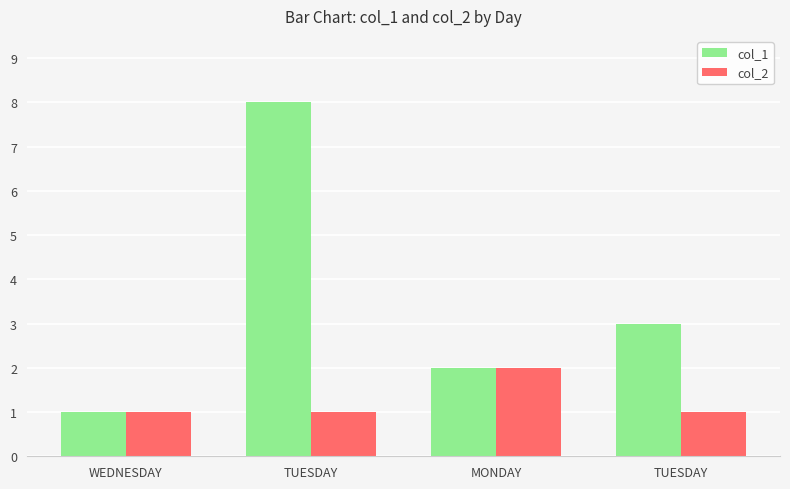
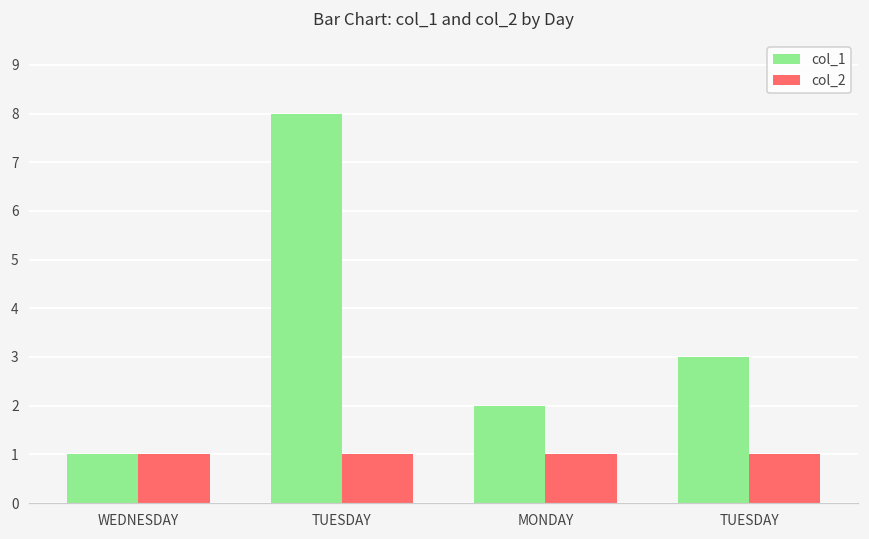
col_2, MONDAY: 2 -> 1
